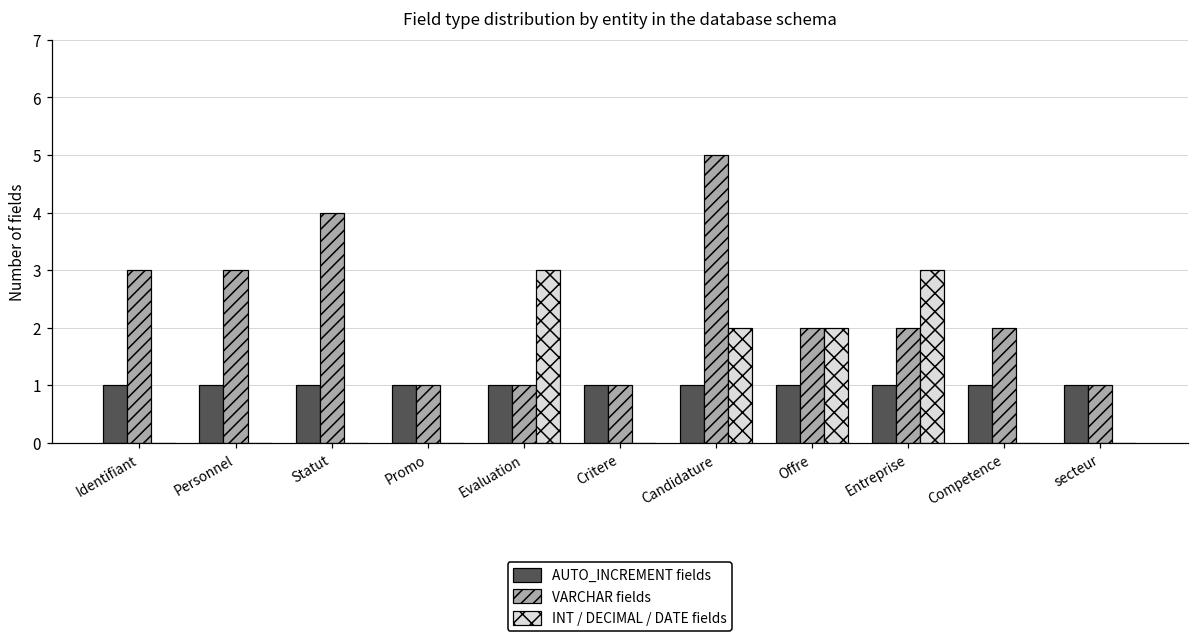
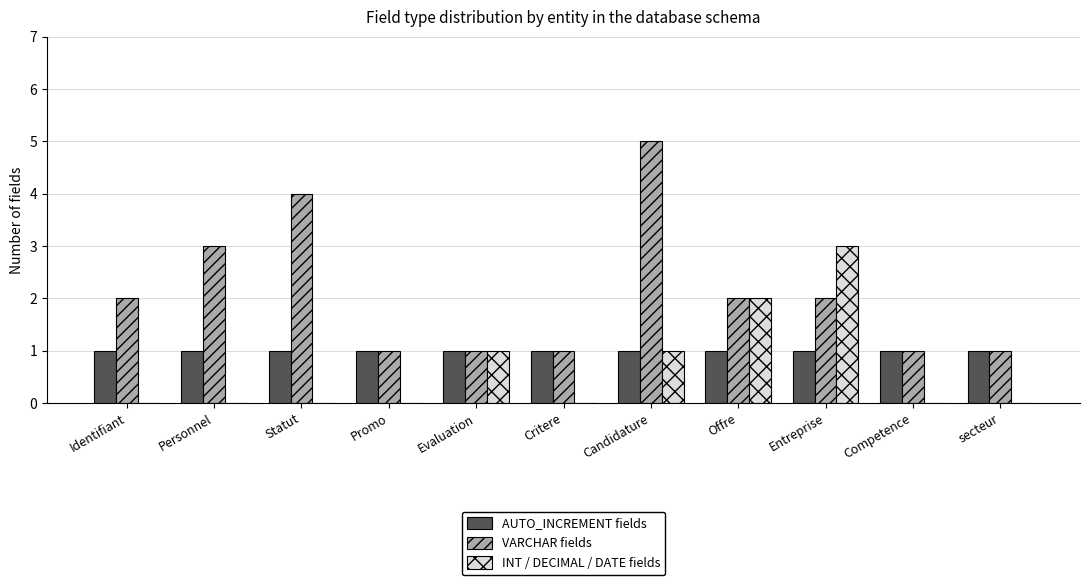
VARCHAR fields, Identifiant: 3 -> 2
INT / DECIMAL / DATE fields, Evaluation: 3 -> 1
INT / DECIMAL / DATE fields, Candidature: 2 -> 1
VARCHAR fields, Competence: 2 -> 1
